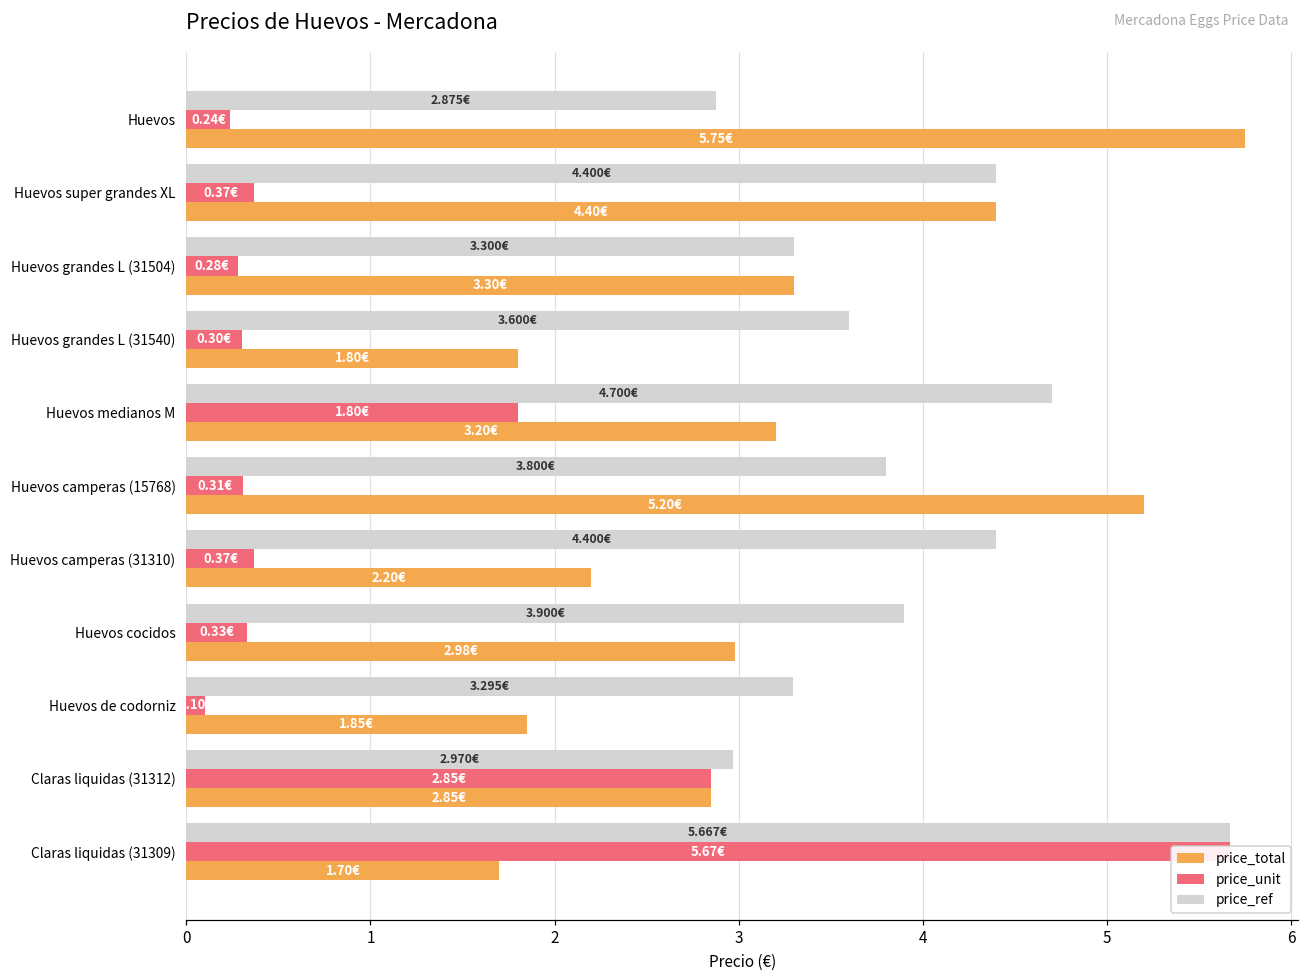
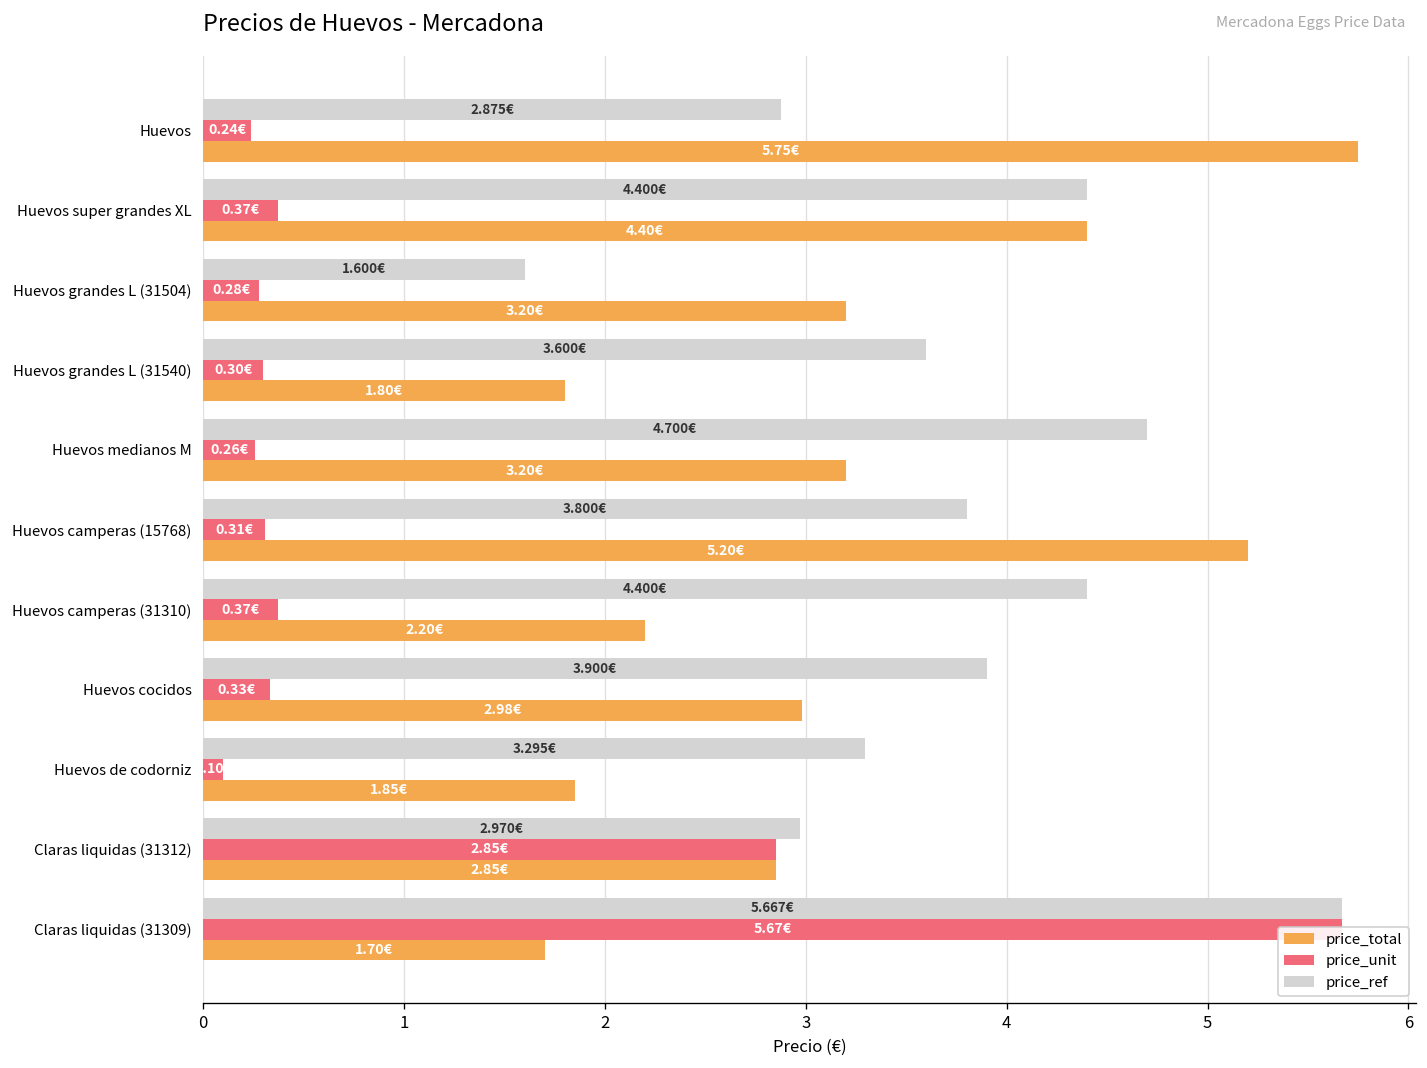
price_ref, Huevos grandes L (31504): 3.300€ -> 1.600€
price_total, Huevos grandes L (31504): 3.30€ -> 3.20€
price_unit, Huevos medianos M: 1.80€ -> 0.26€
